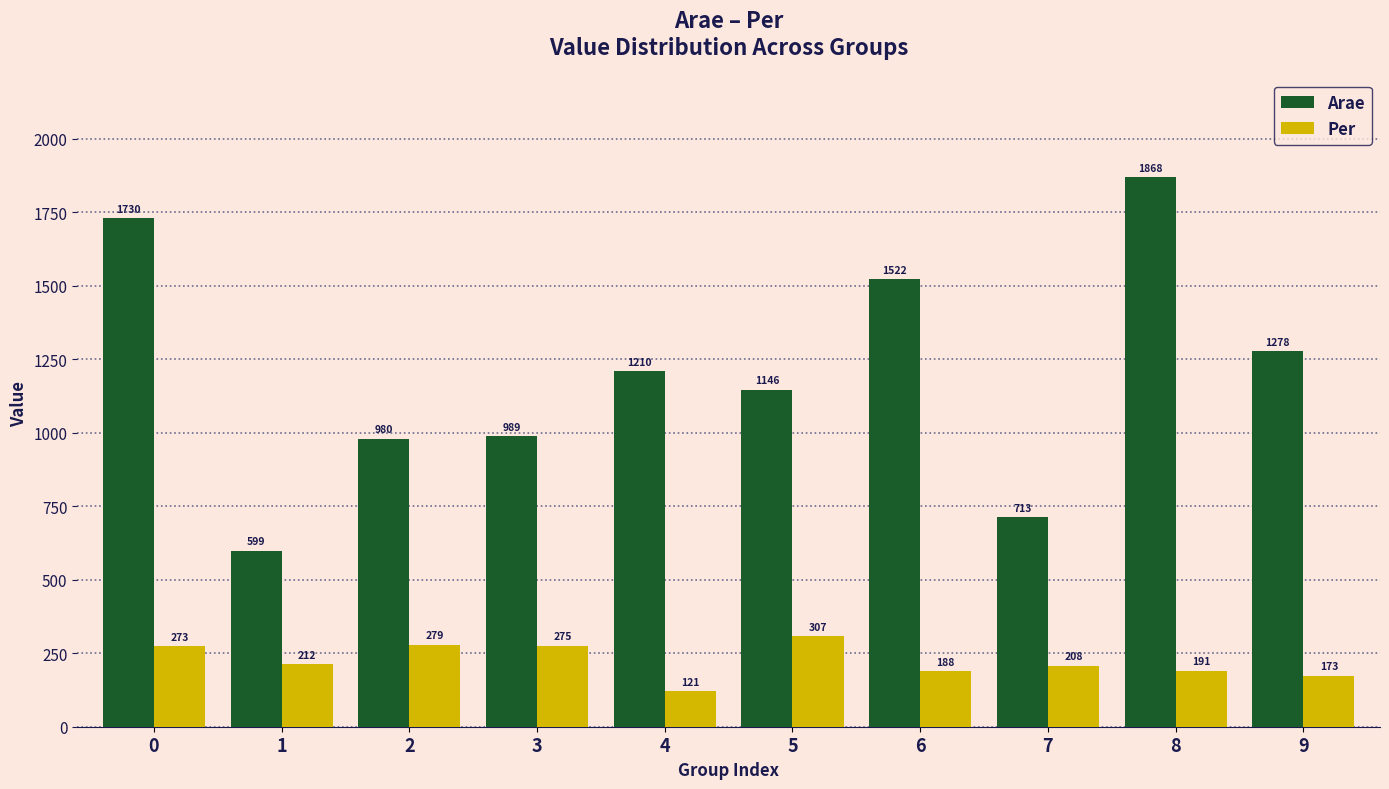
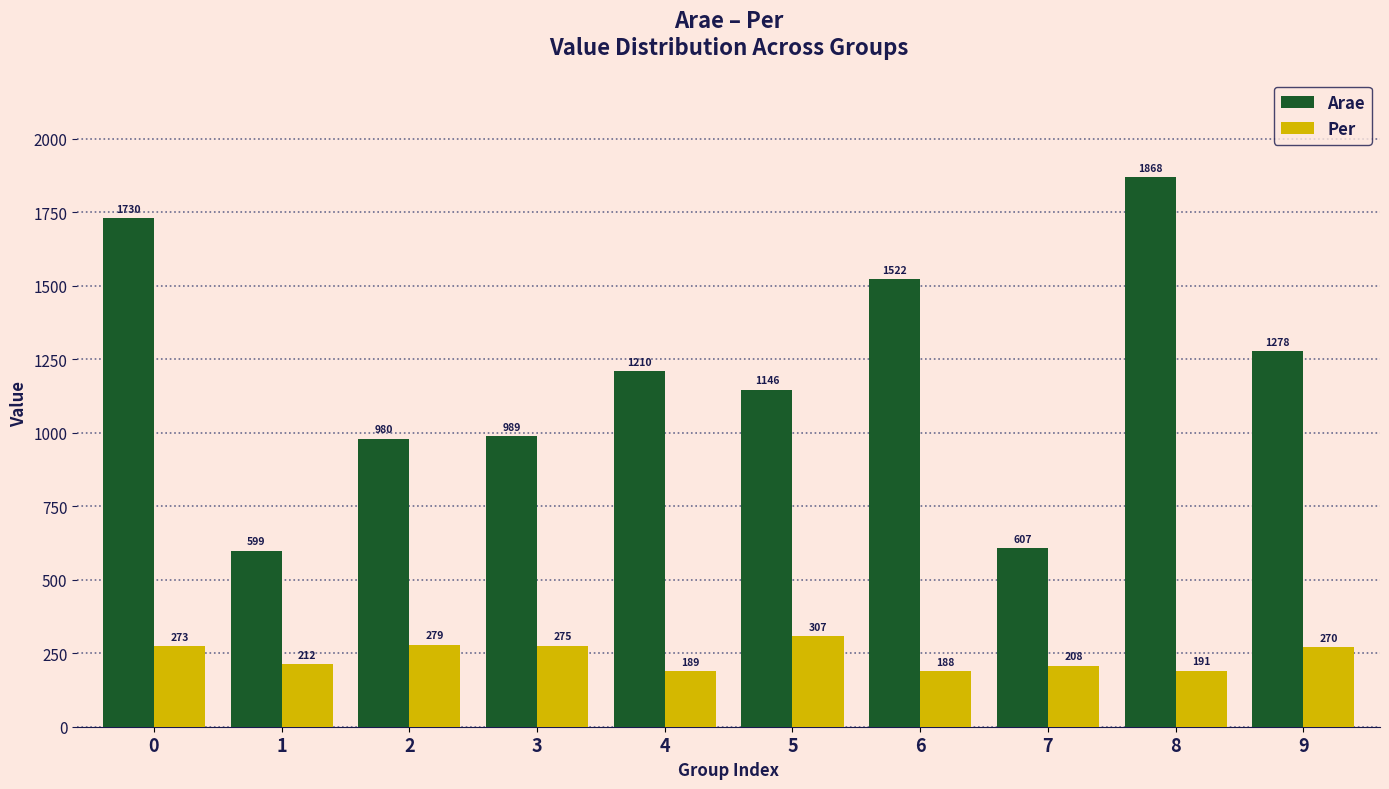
Per, 4: 121 -> 189
Arae, 7: 713 -> 607
Per, 9: 173 -> 270
